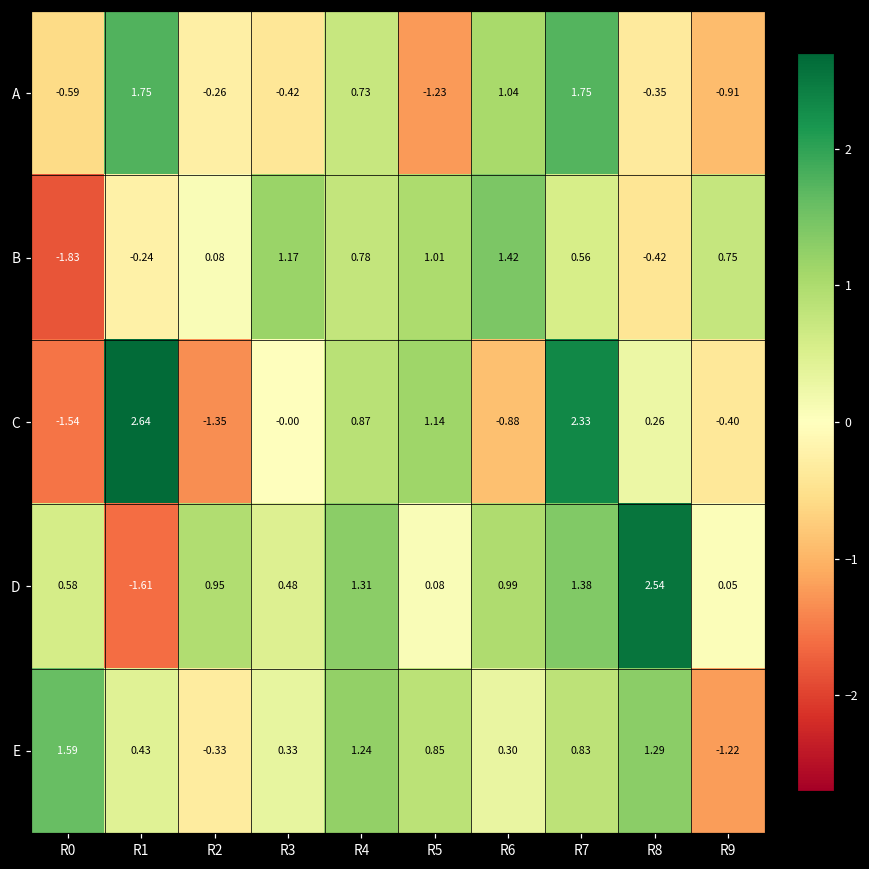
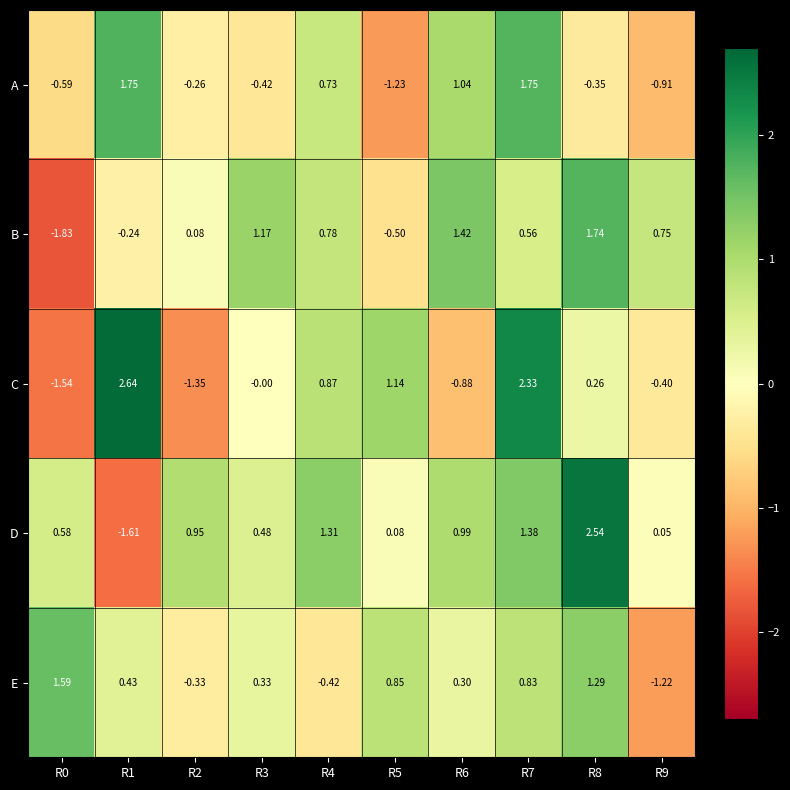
B, R5: 1.01 -> -0.50
B, R8: -0.42 -> 1.74
E, R4: 1.24 -> -0.42
